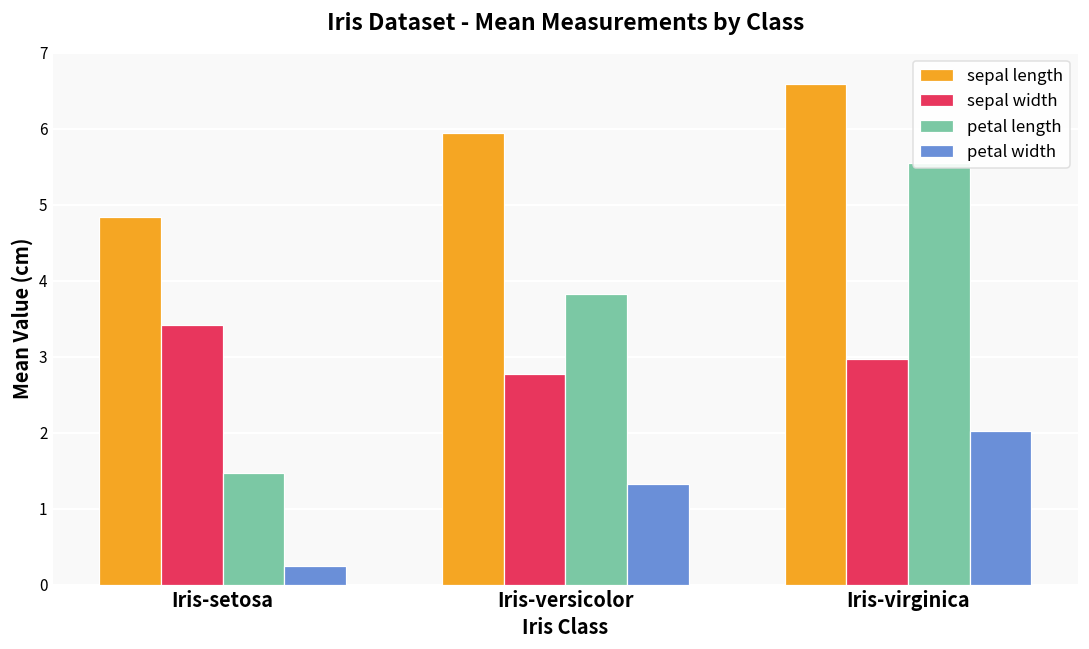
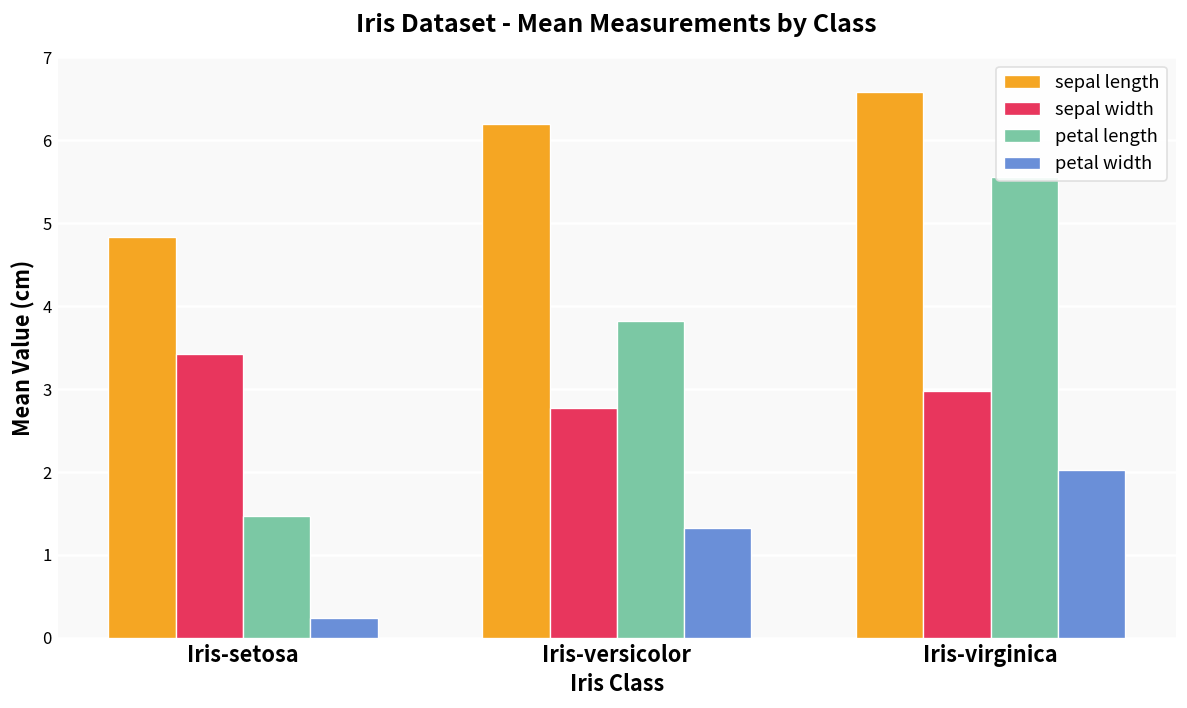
sepal length, Iris-versicolor: 5.9 -> 6.2
